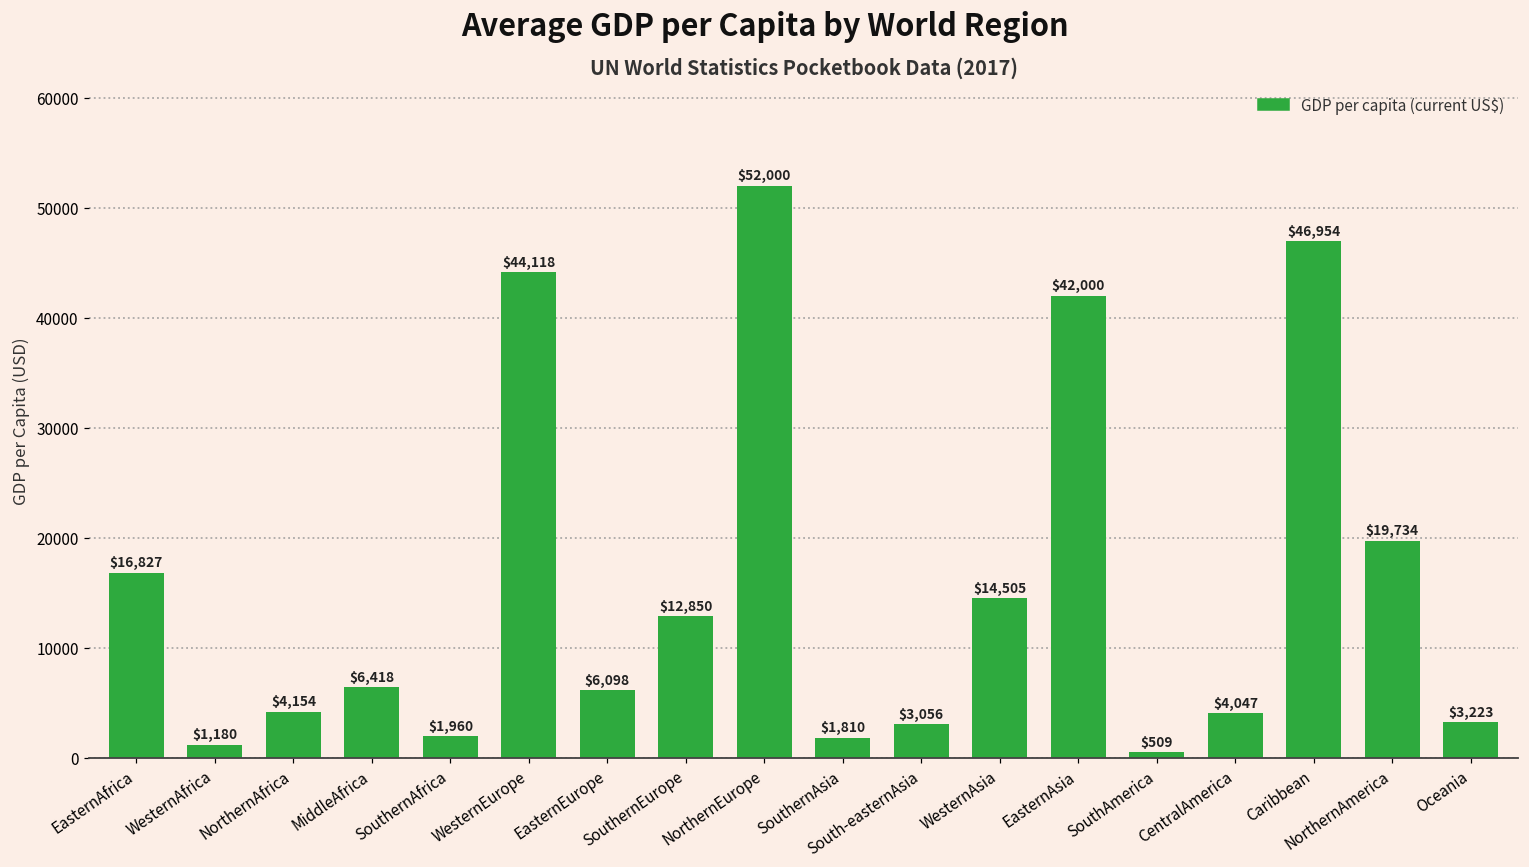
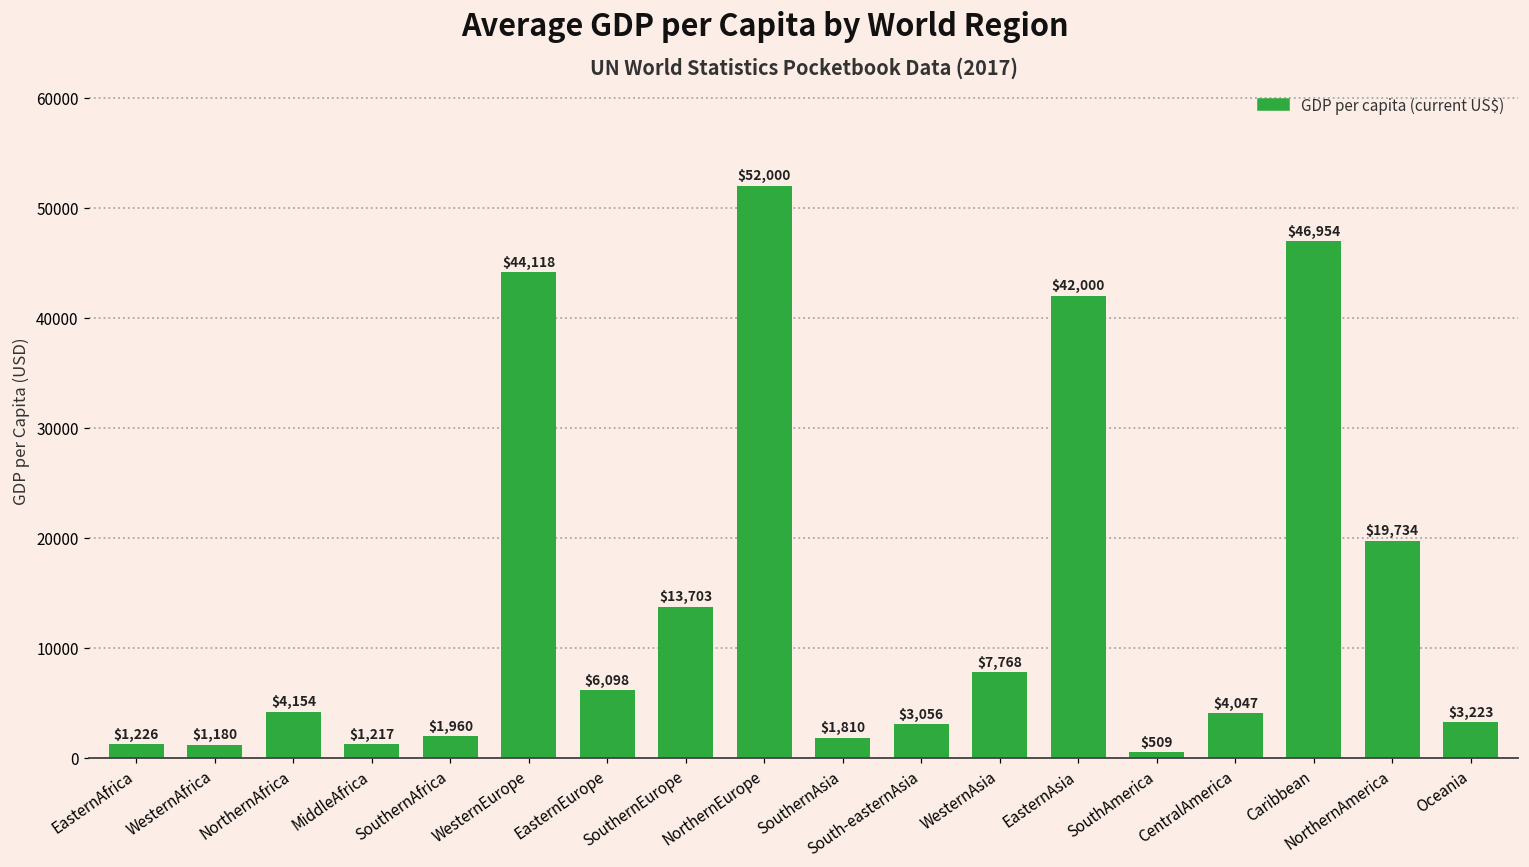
EasternAfrica: $16,827 -> $1,226
MiddleAfrica: $6,418 -> $1,217
SouthernEurope: $12,850 -> $13,703
WesternAsia: $14,505 -> $7,768
